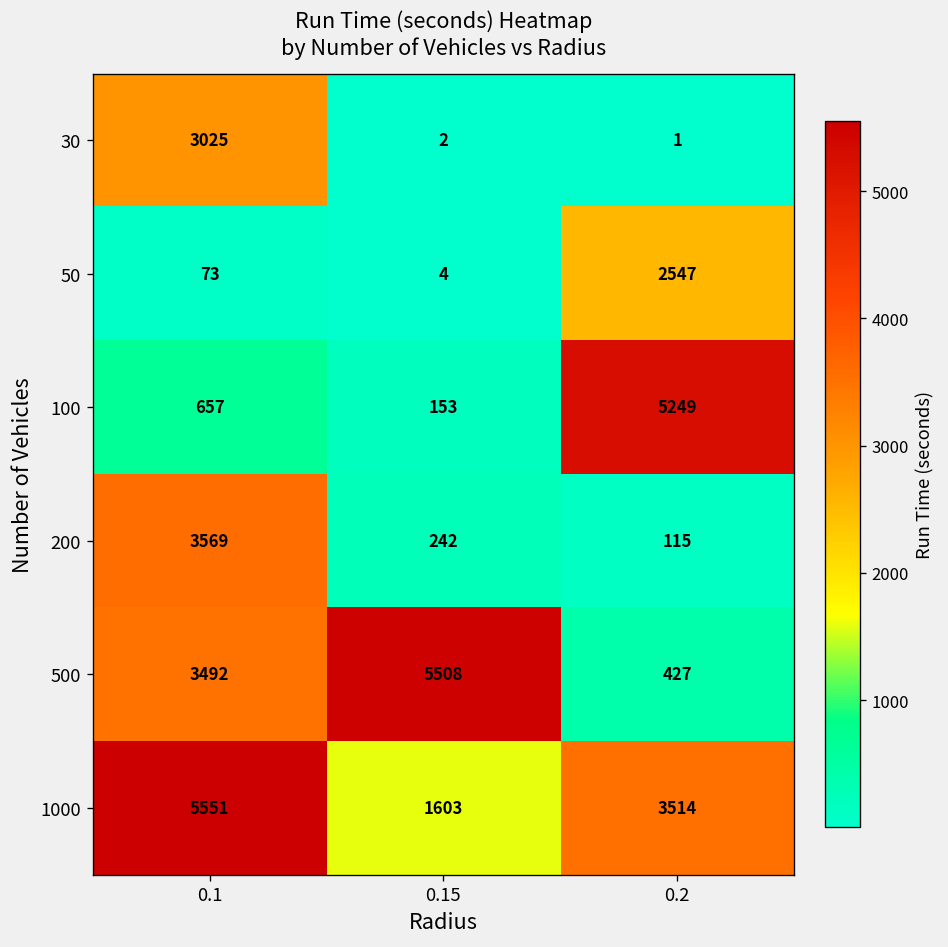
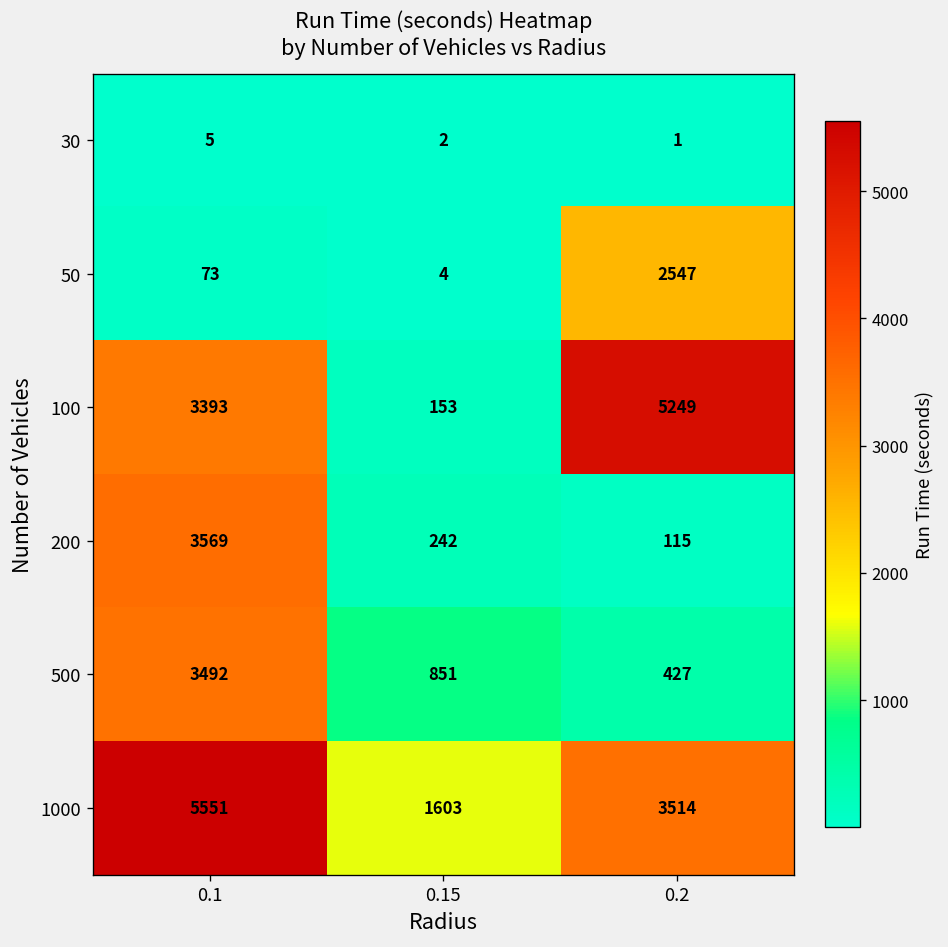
30, 0.1: 3025 -> 5
100, 0.1: 657 -> 3393
500, 0.15: 5508 -> 851
